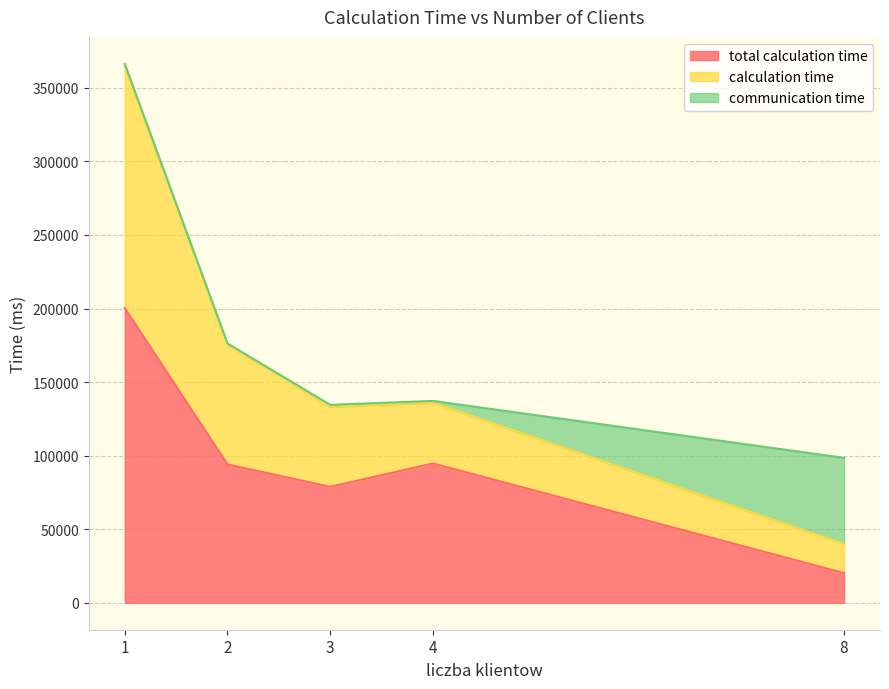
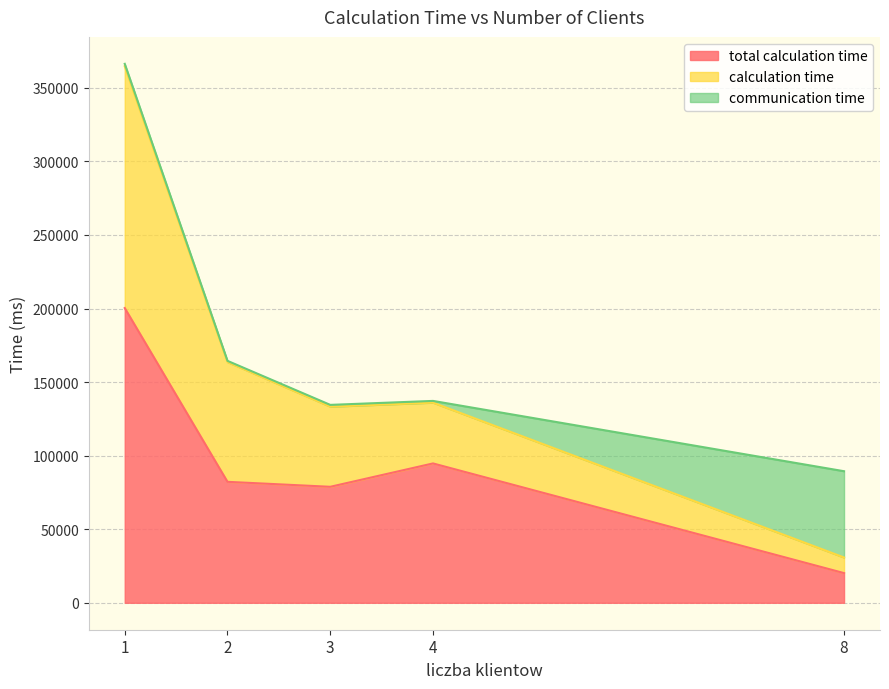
total calculation time, 2: 94000 -> 82000
calculation time, 8: 20000 -> 11000
